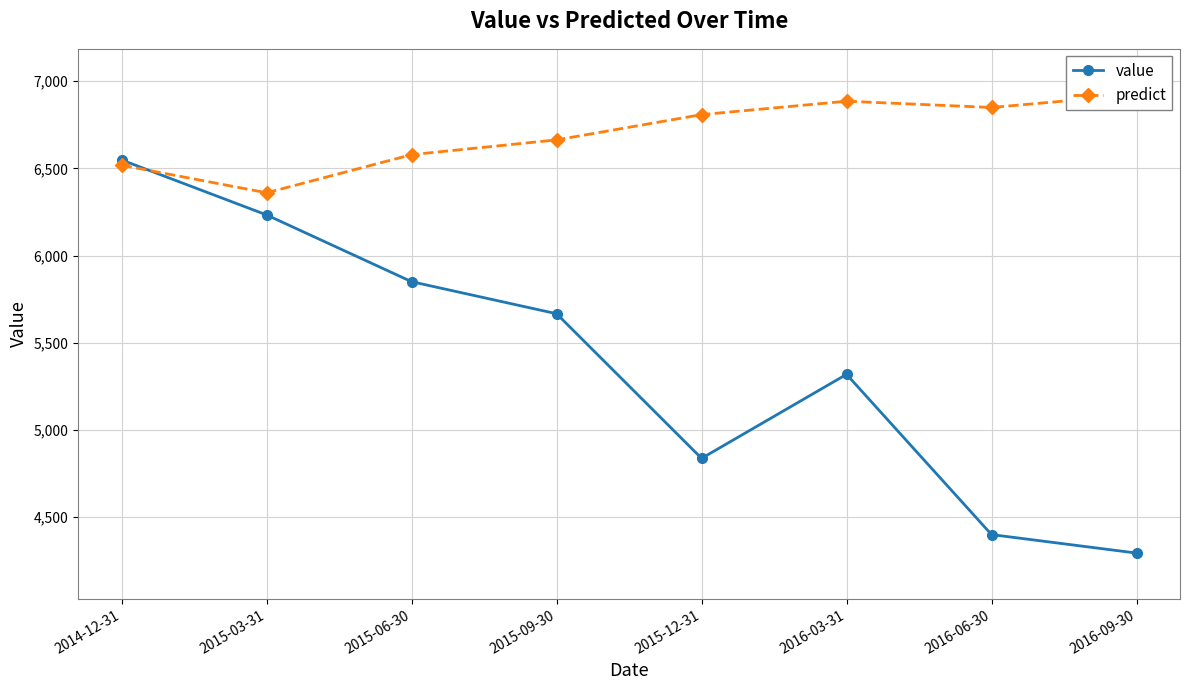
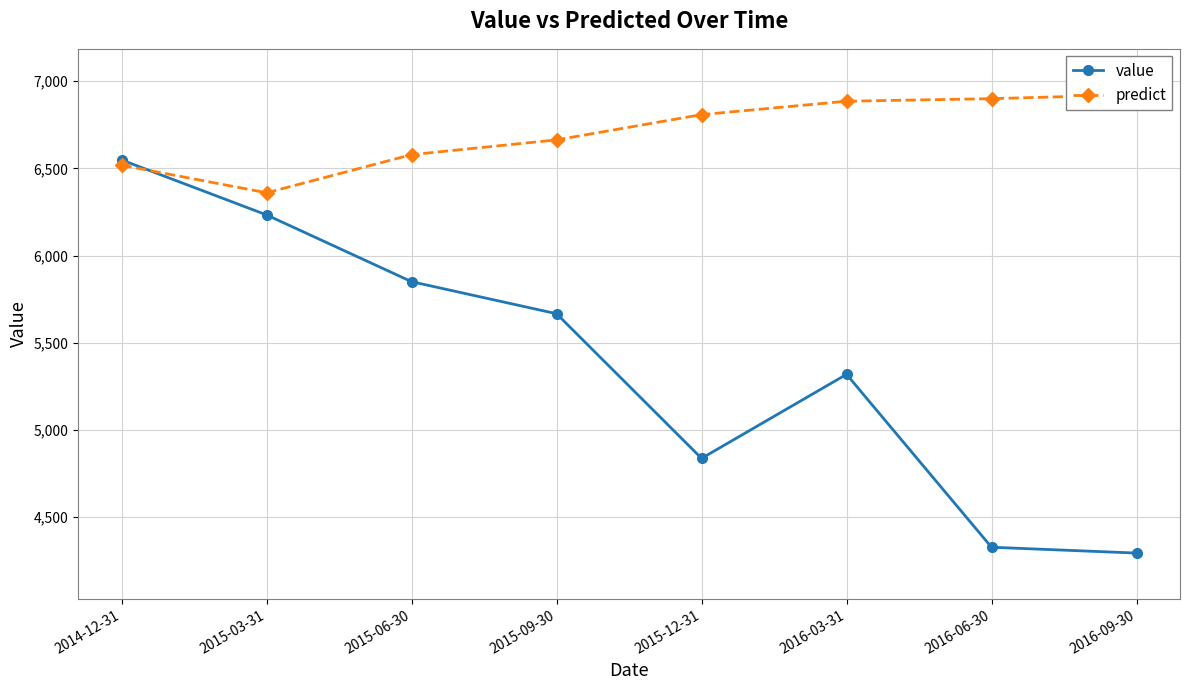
value, 2016-06-30: 4,400 -> 4,330
predict, 2016-06-30: 6,850 -> 6,900
